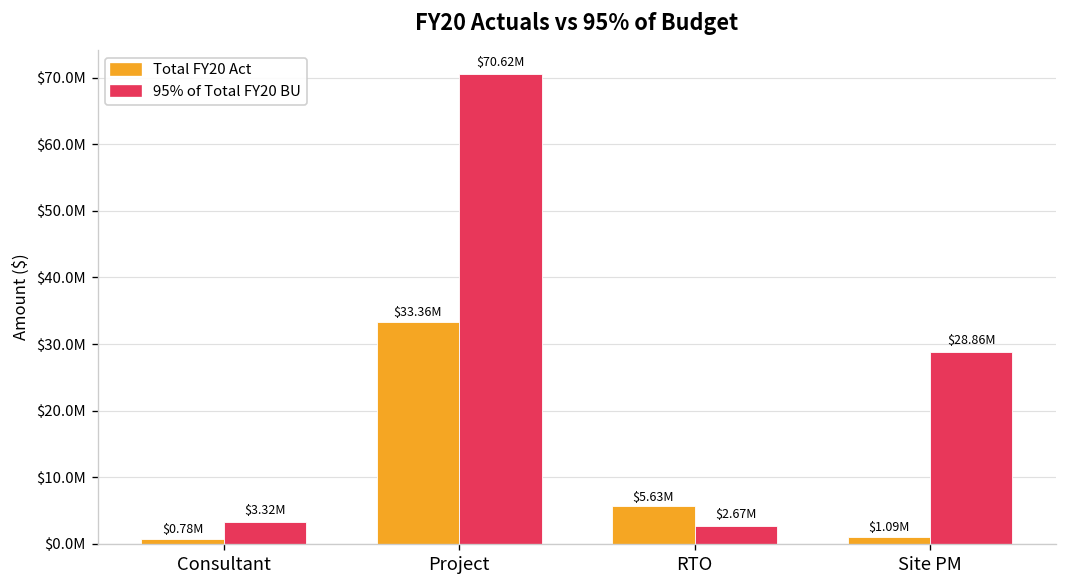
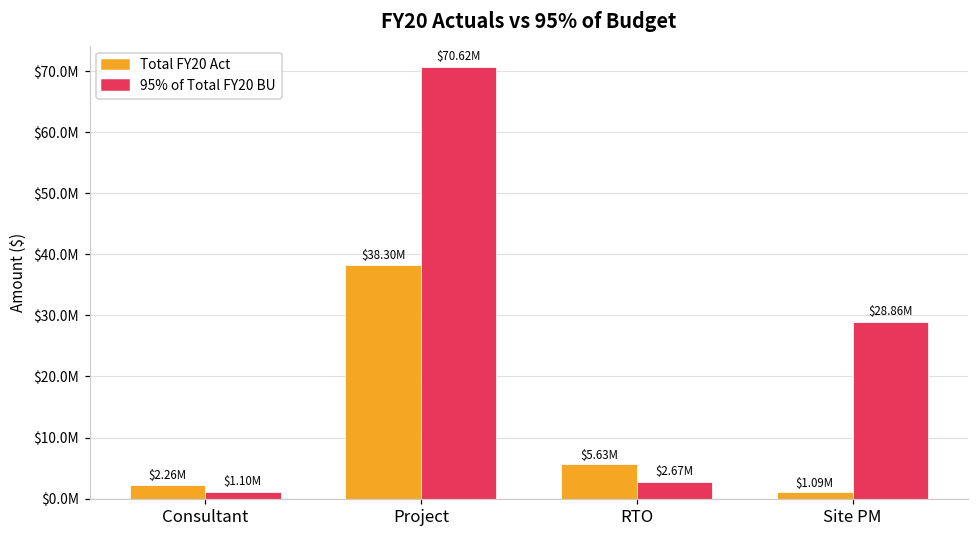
Total FY20 Act, Consultant: $0.78M -> $2.26M
95% of Total FY20 BU, Consultant: $3.32M -> $1.10M
Total FY20 Act, Project: $33.36M -> $38.30M
